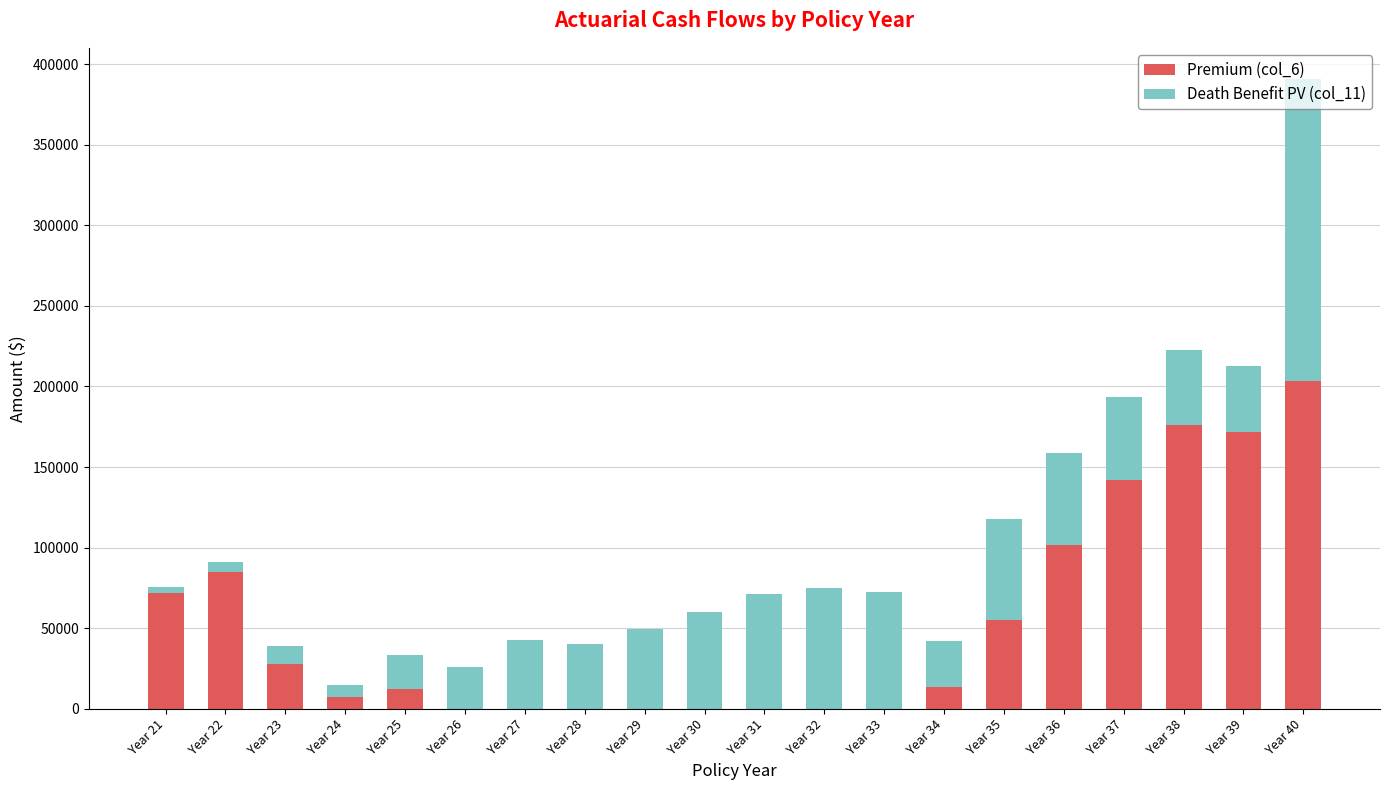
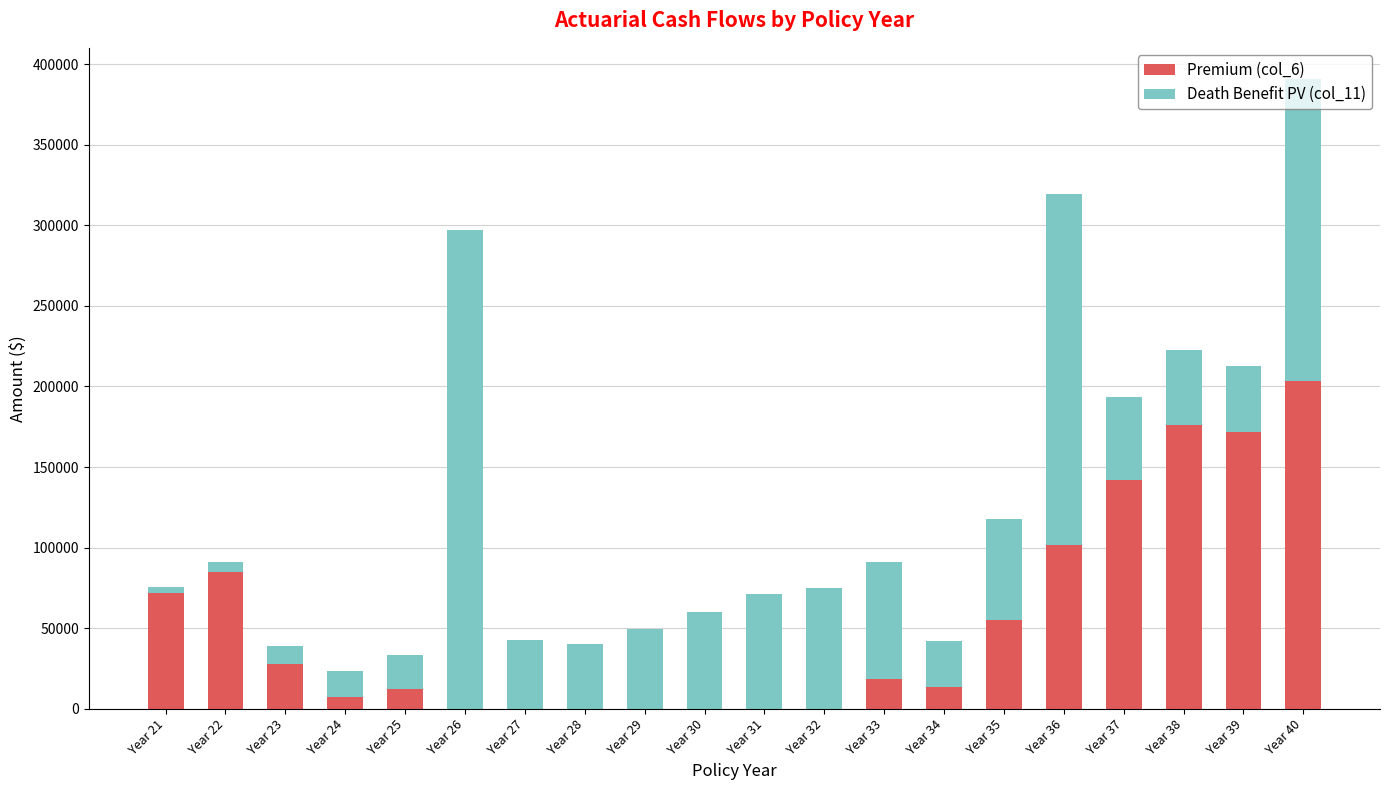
Death Benefit PV (col_11), Year 24: 8000 -> 16000
Death Benefit PV (col_11), Year 26: 26000 -> 297000
Premium (col_6), Year 33: 0 -> 19000
Death Benefit PV (col_11), Year 36: 57000 -> 218000
